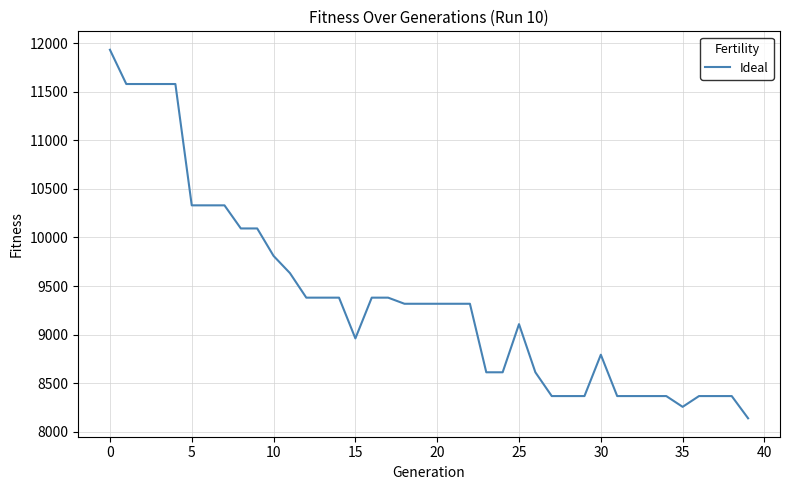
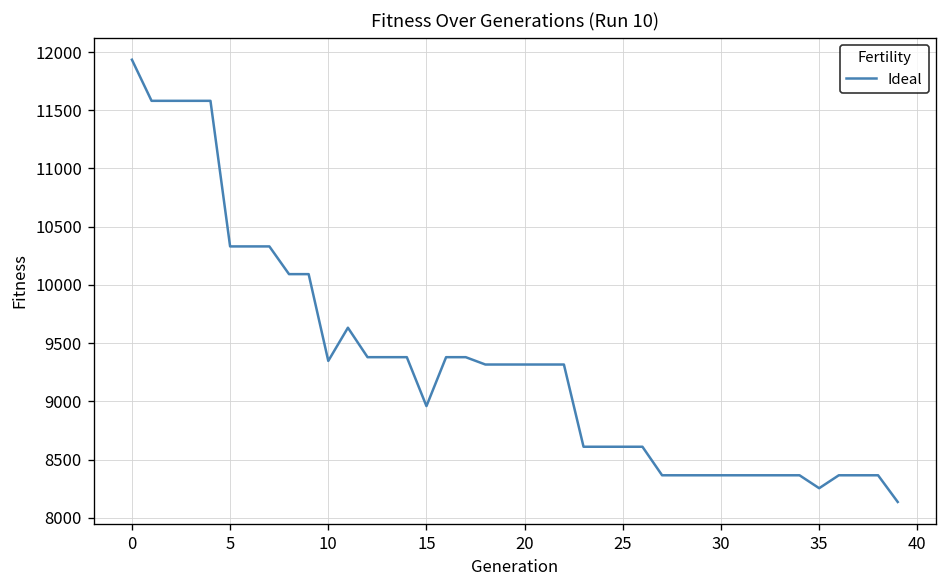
10: 9800 -> 9300
25: 9100 -> 8600
30: 8800 -> 8400
